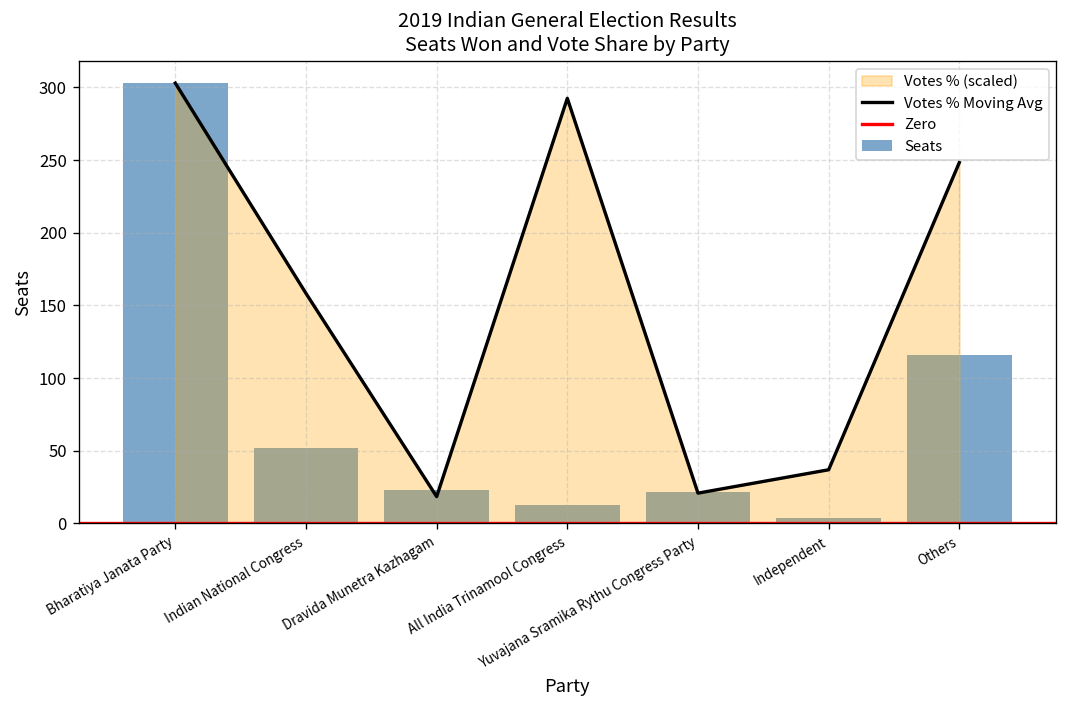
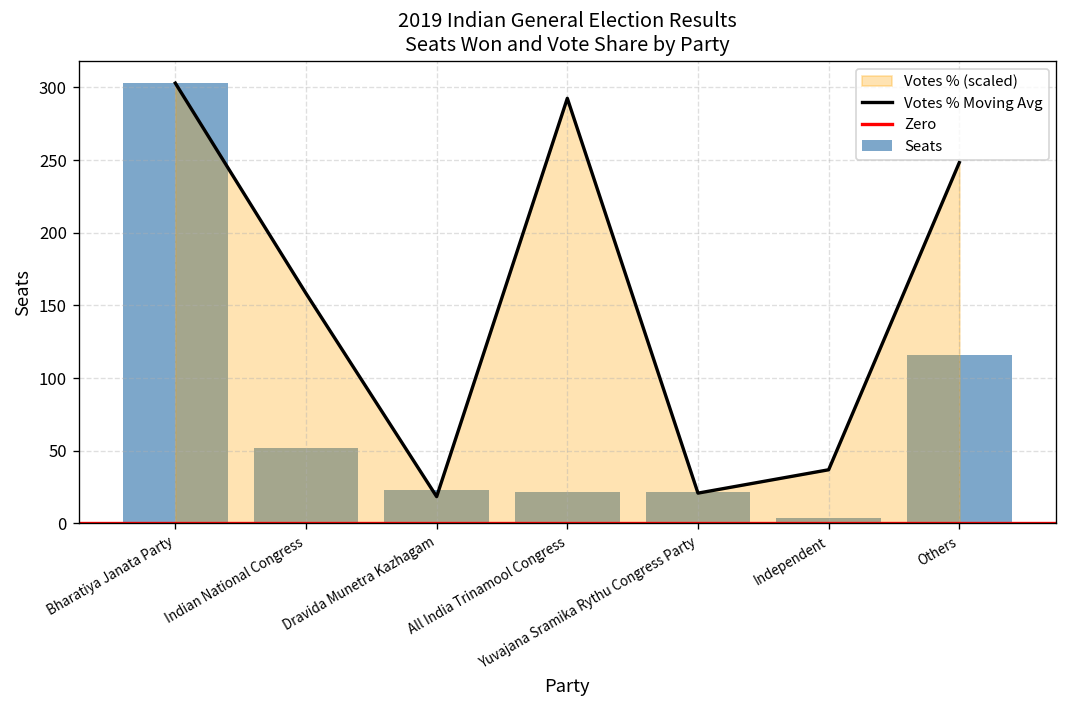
Seats, All India Trinamool Congress: 13 -> 22
